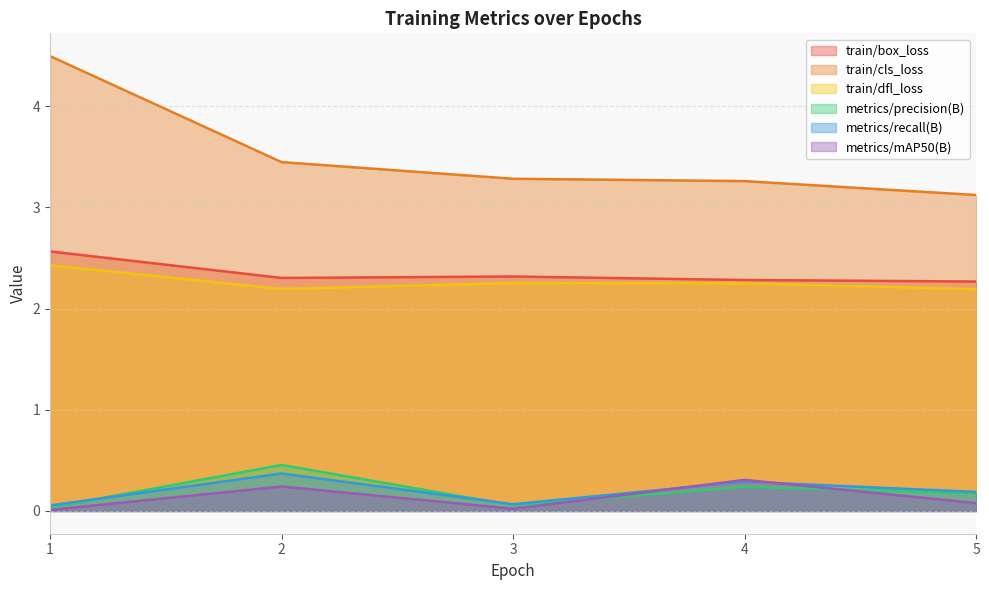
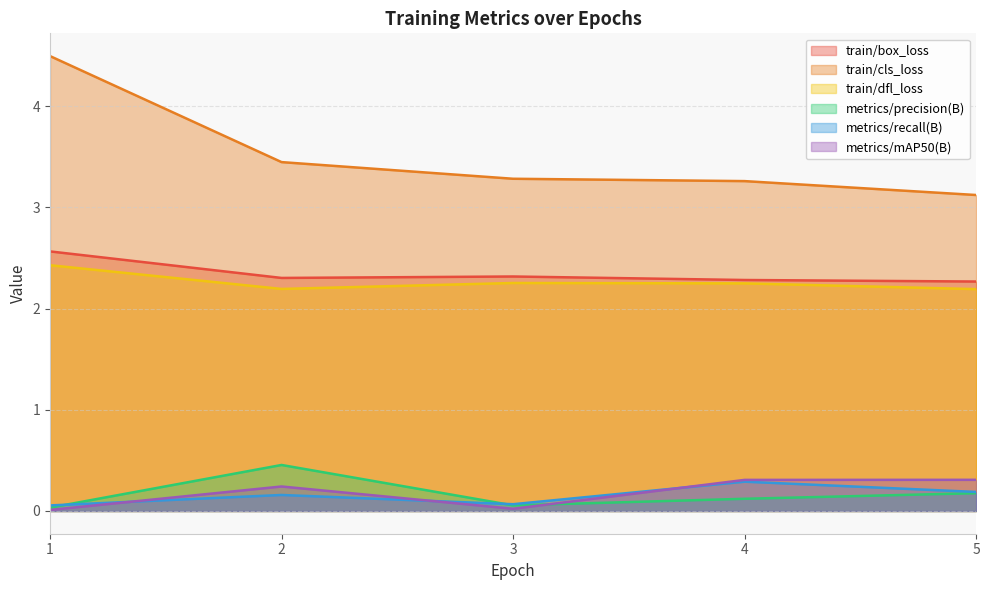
metrics/recall(B), 2: 0.37 -> 0.16
metrics/precision(B), 4: 0.24 -> 0.12
metrics/mAP50(B), 5: 0.08 -> 0.31
